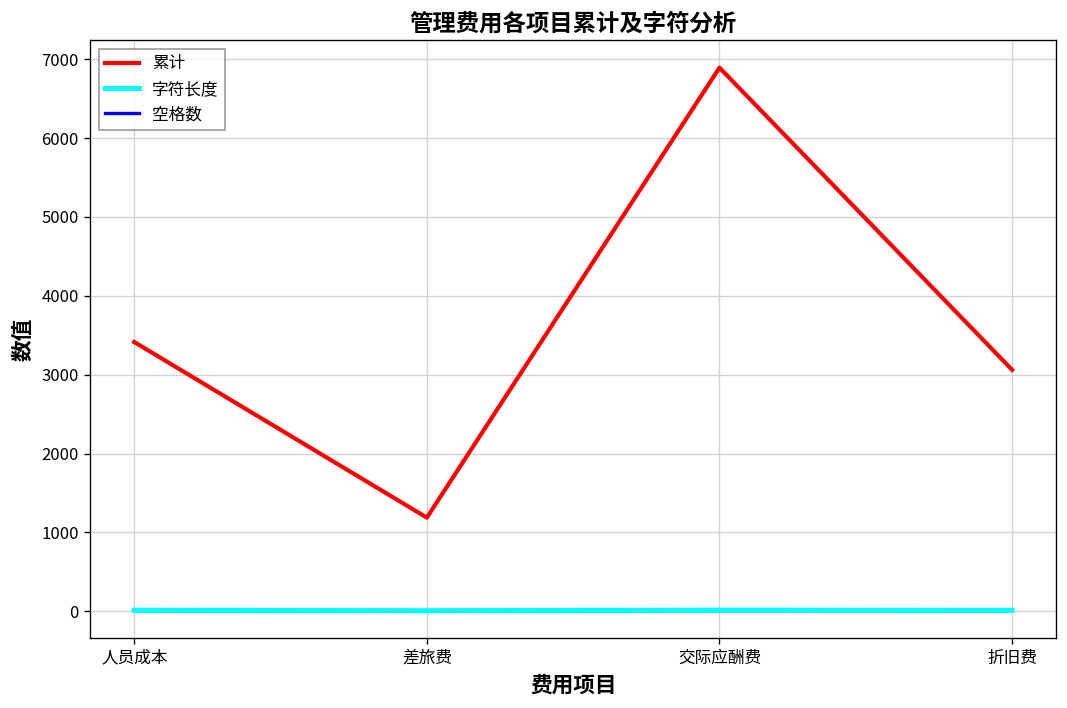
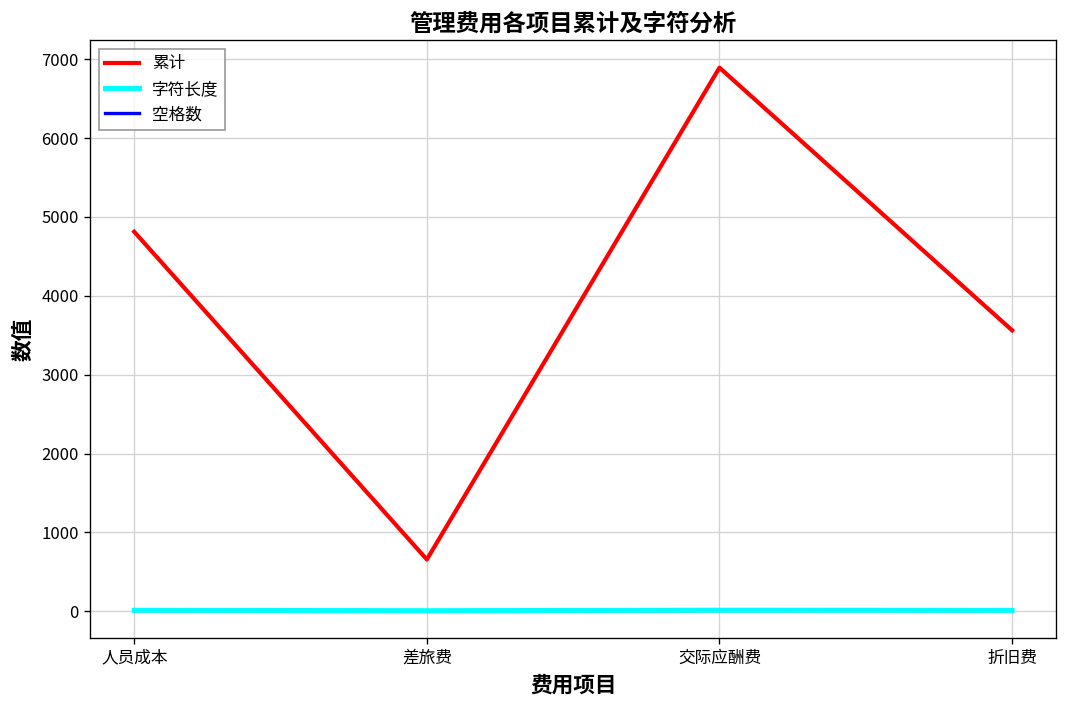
累计, 人员成本: 3400 -> 4800
累计, 差旅费: 1200 -> 700
累计, 折旧费: 3100 -> 3600
